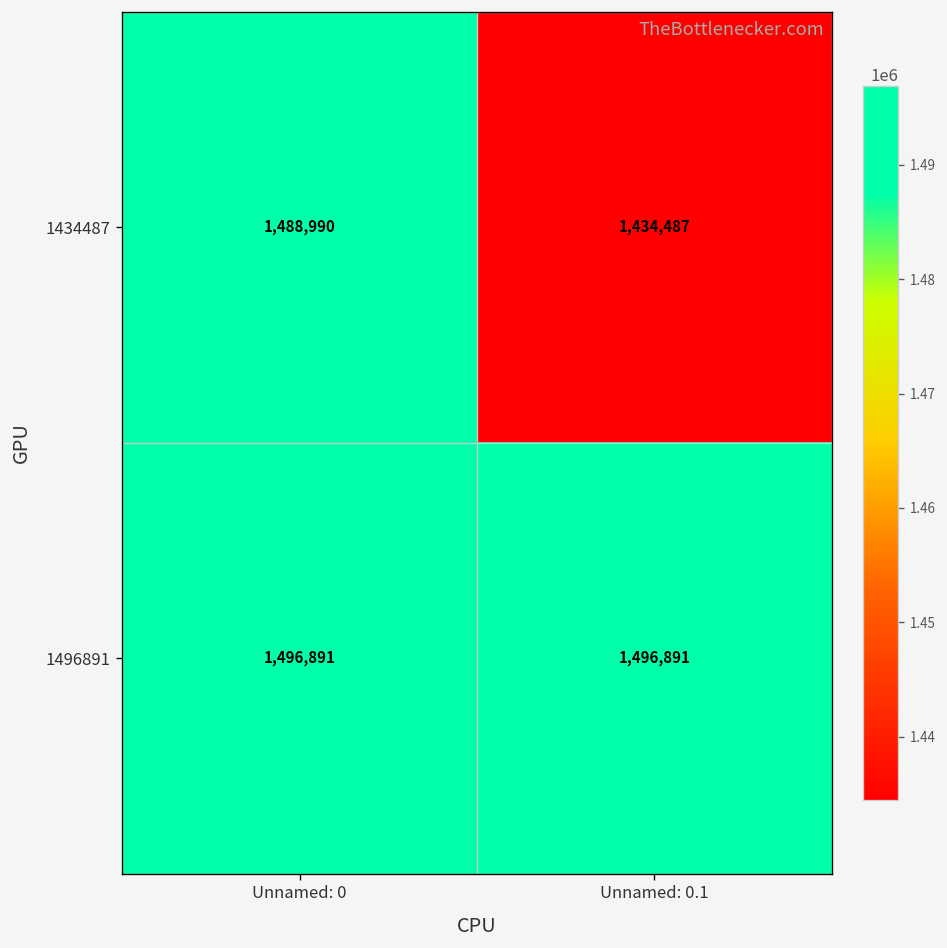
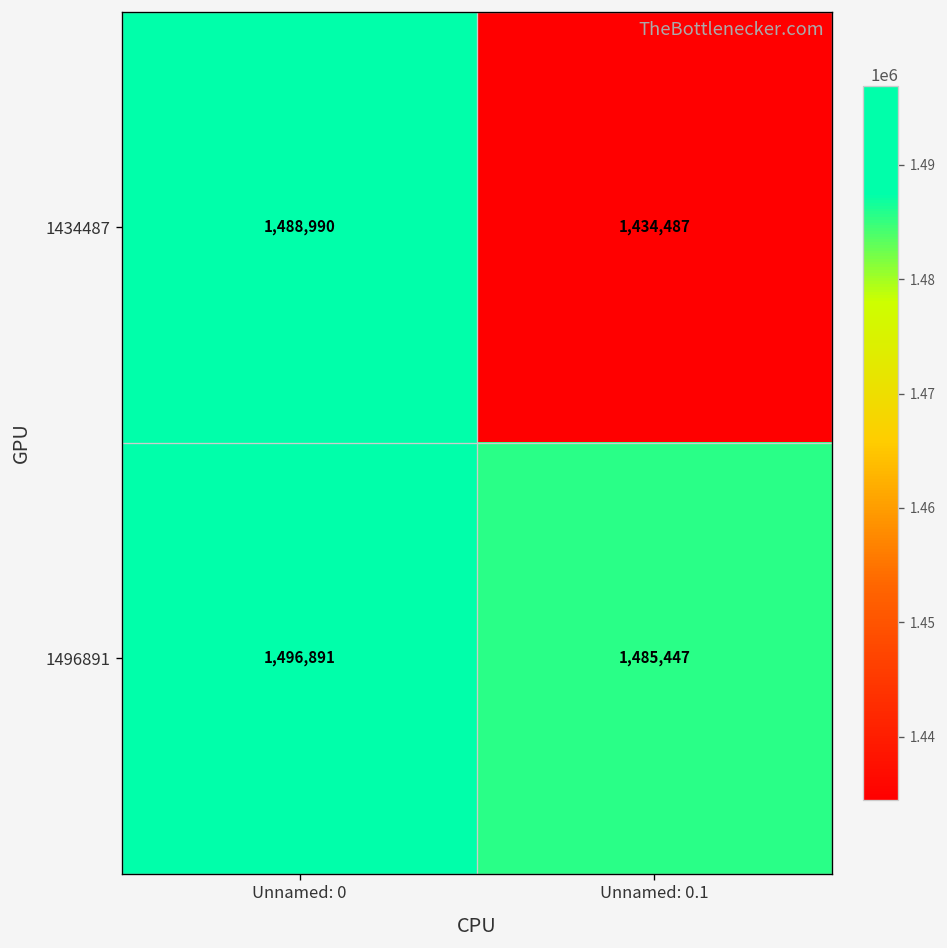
1496891, Unnamed: 0.1: 1,496,891 -> 1,485,447
